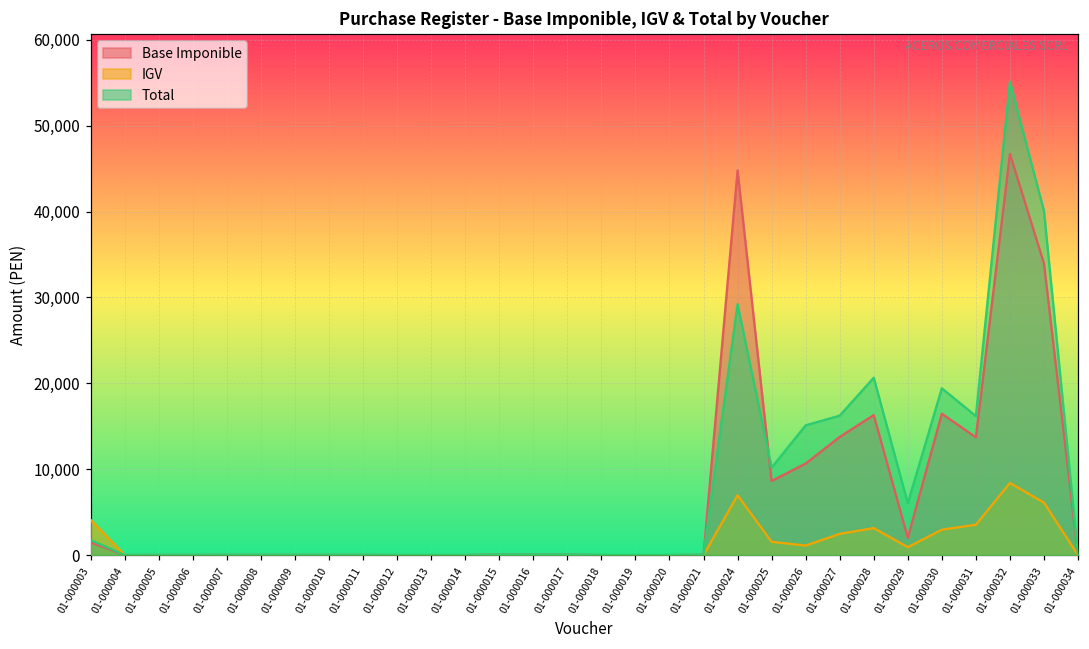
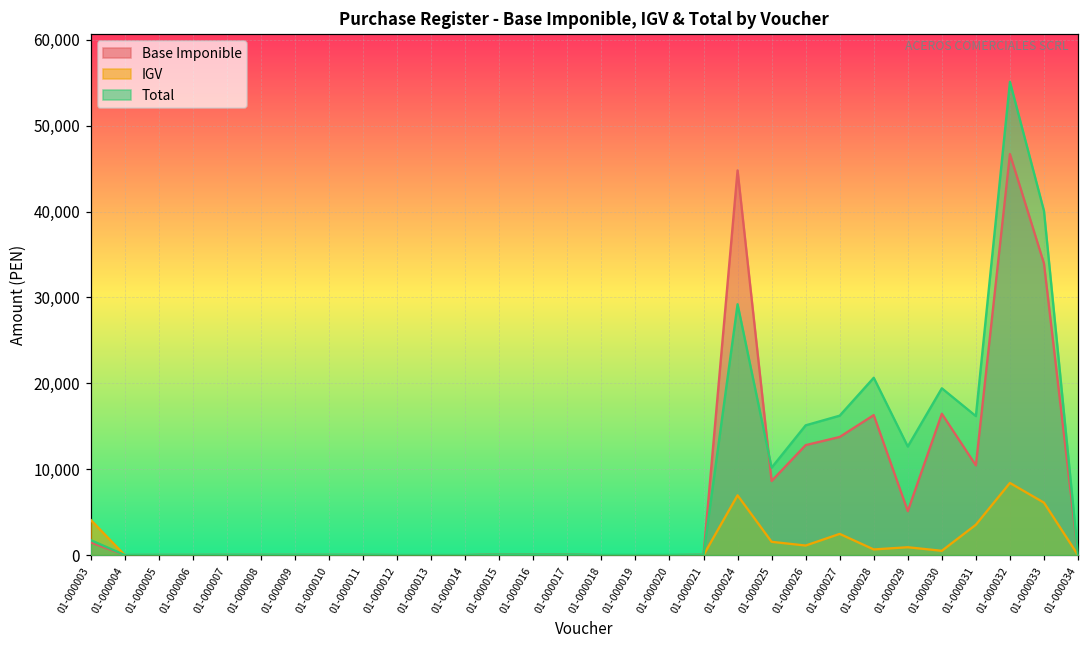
Base Imponible, 01-000026: 11,000 -> 13,000
IGV, 01-000028: 3,000 -> 1,000
Base Imponible, 01-000029: 2,000 -> 5,000
Total, 01-000029: 6,000 -> 13,000
IGV, 01-000030: 3,000 -> 1,000
Base Imponible, 01-000031: 14,000 -> 10,000
